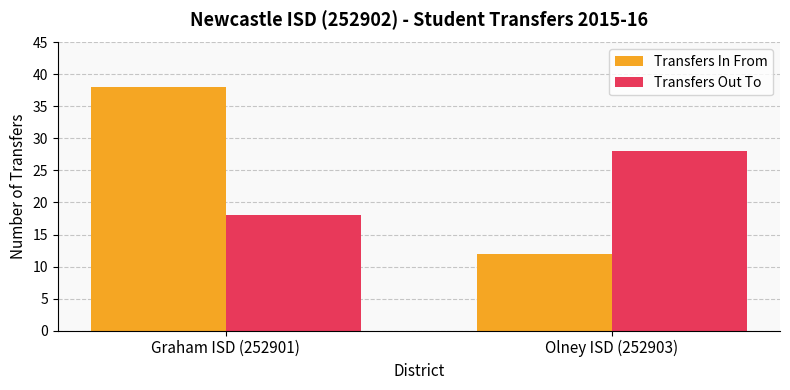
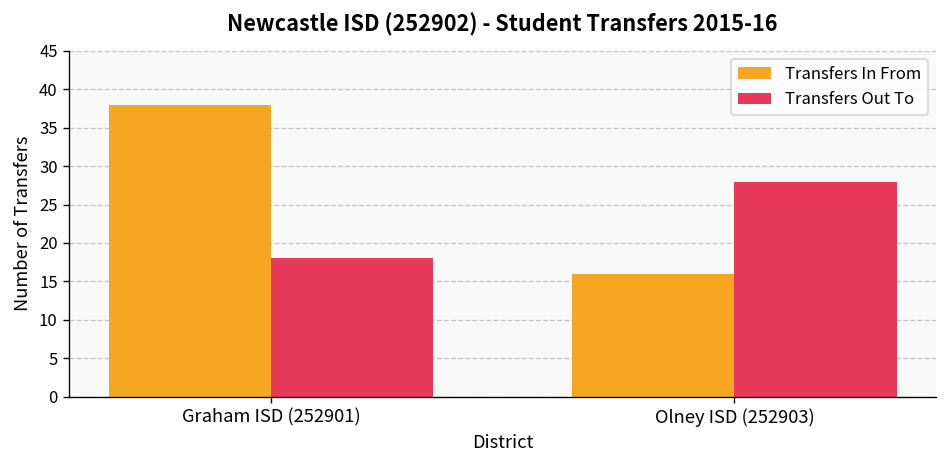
Transfers In From, Olney ISD (252903): 12 -> 16
